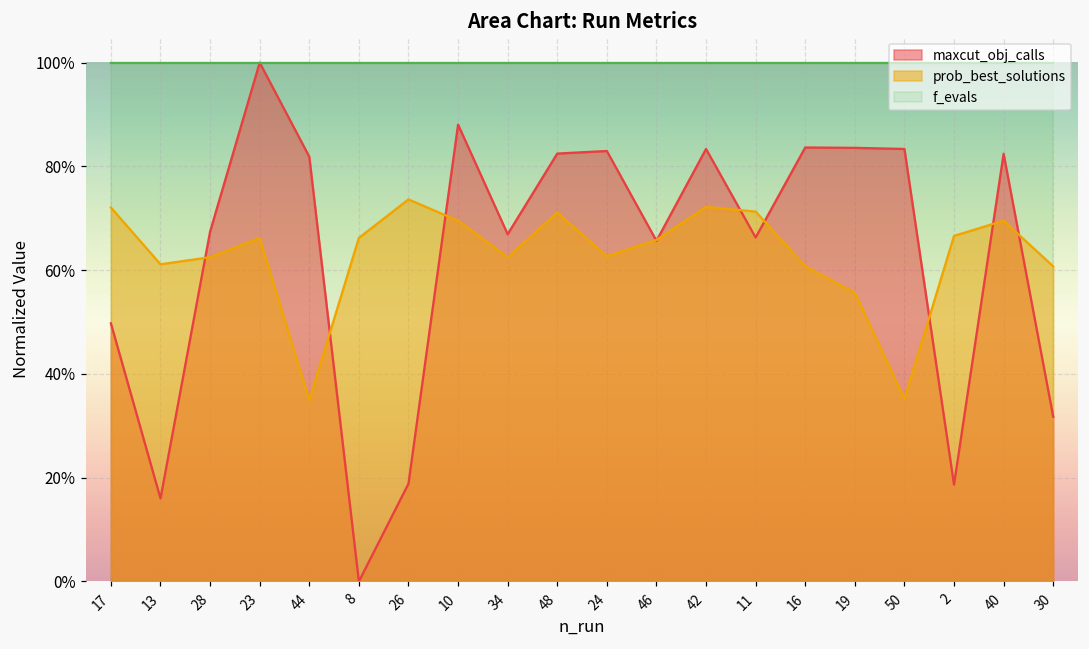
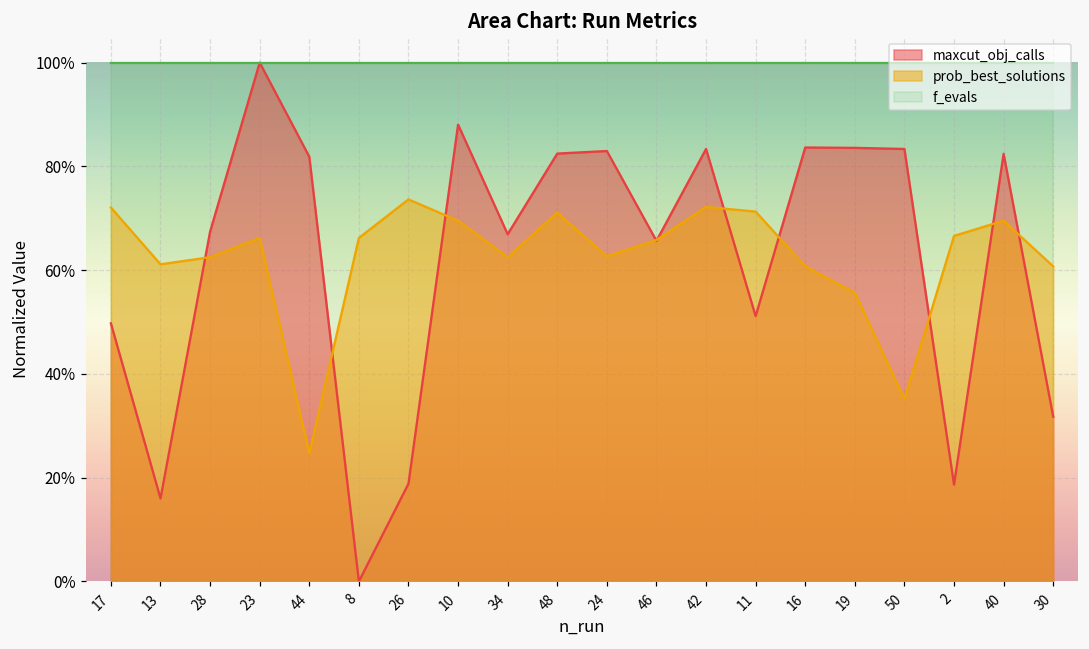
prob_best_solutions, 44: 35% -> 25%
maxcut_obj_calls, 11: 66% -> 51%
